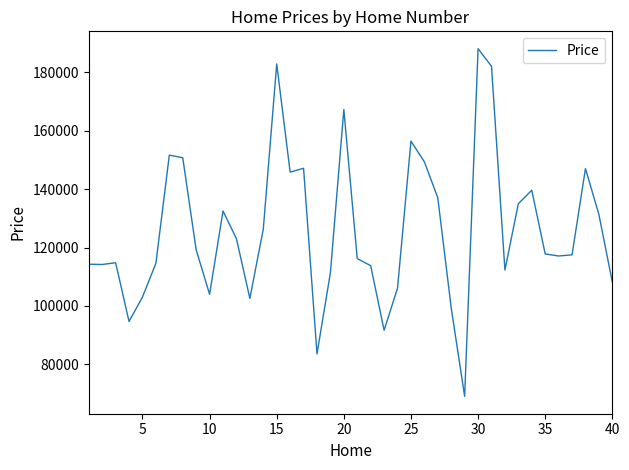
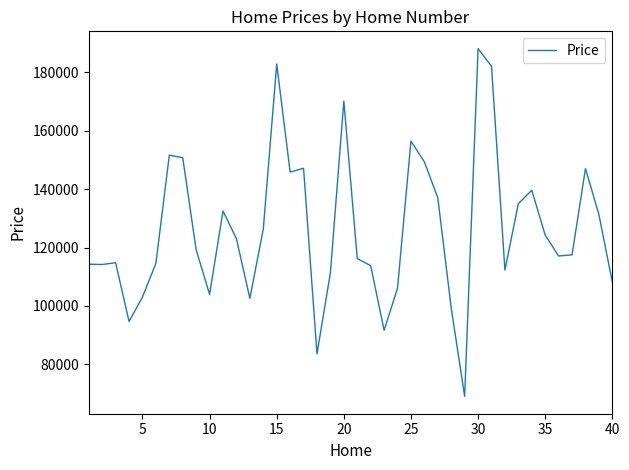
20: 167000 -> 170000
35: 118000 -> 124000
